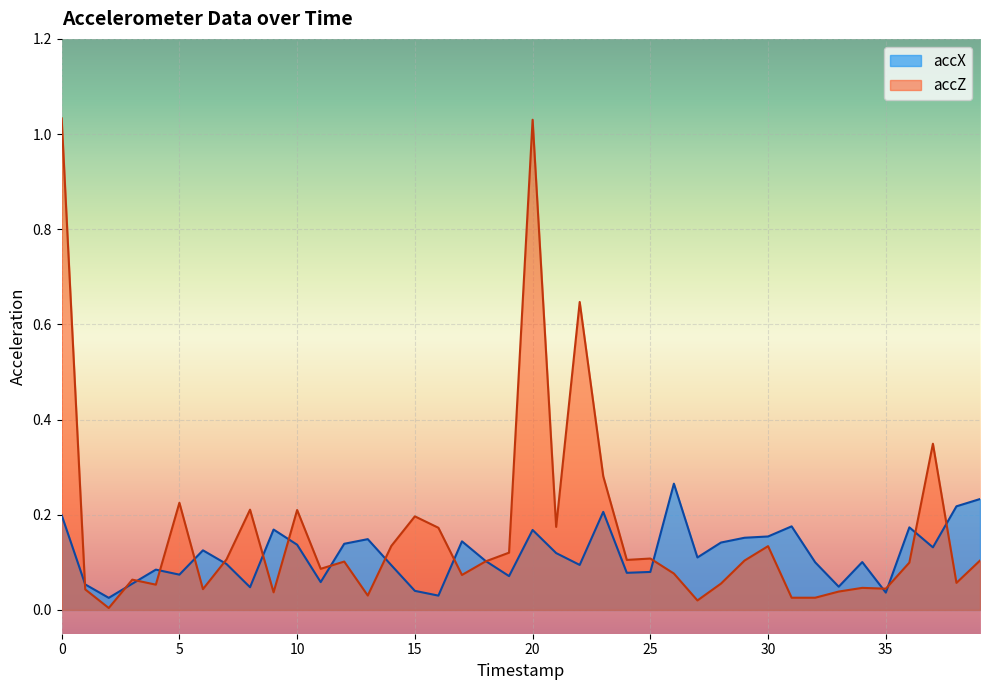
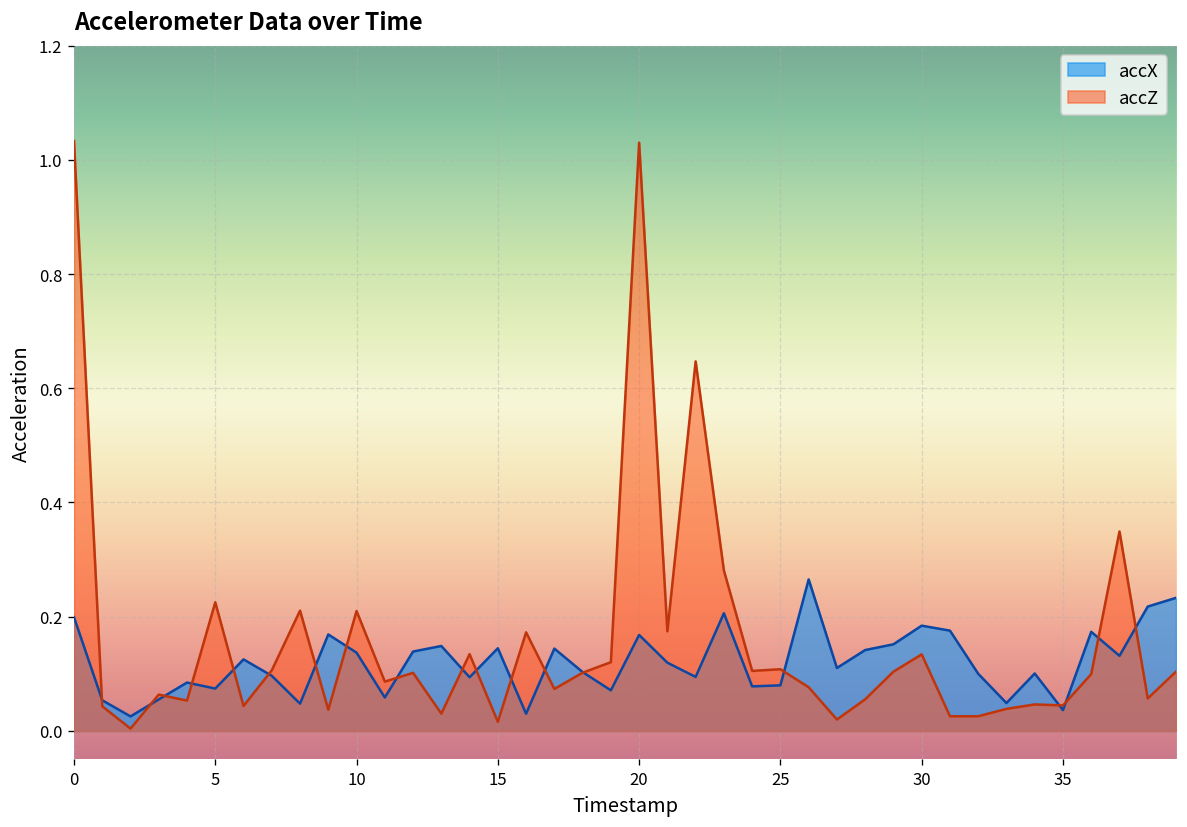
accX, 15: 0.04 -> 0.14
accZ, 15: 0.20 -> 0.02
accX, 30: 0.15 -> 0.18
